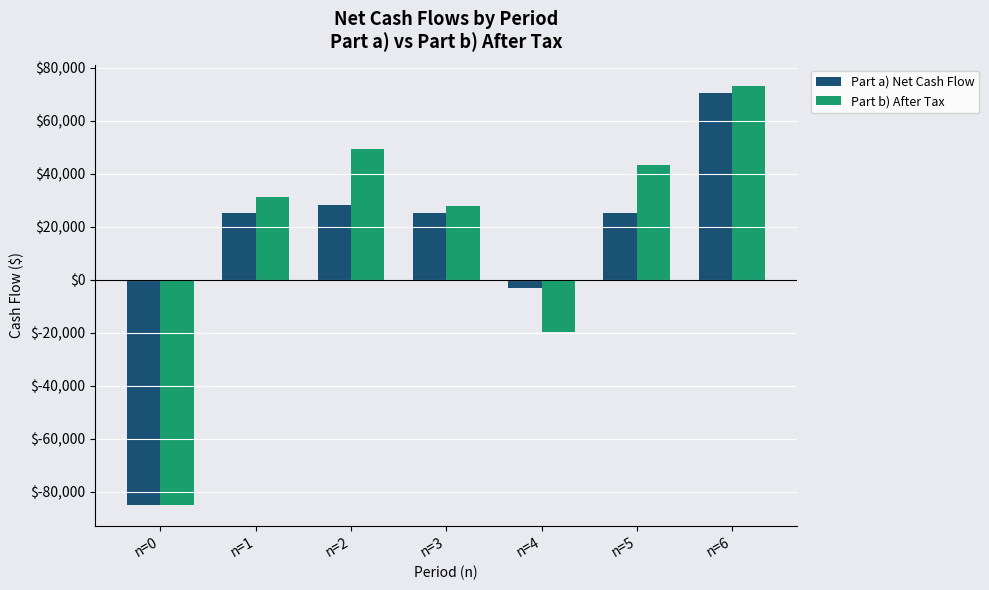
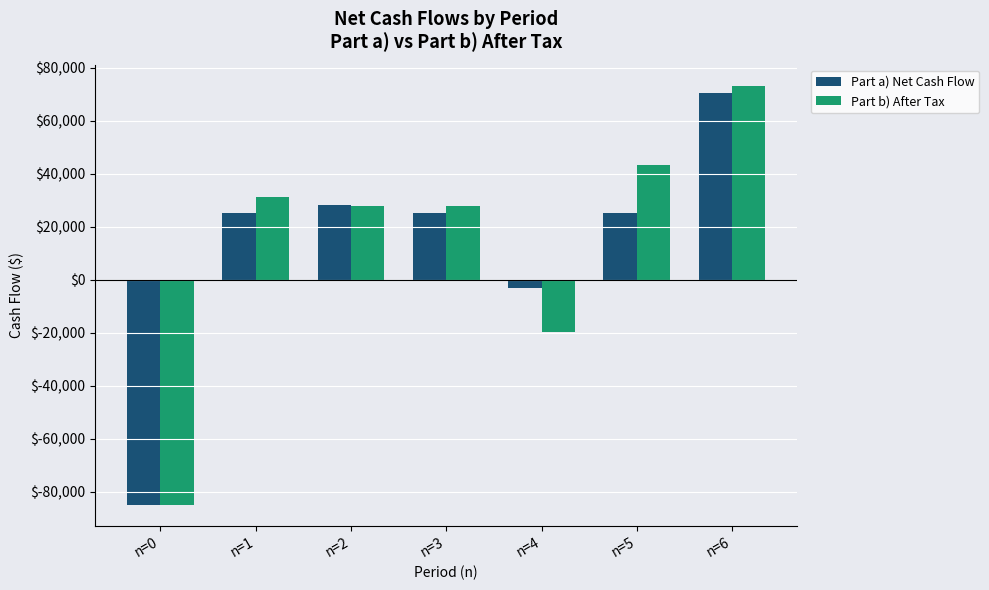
Part b) After Tax, n=2: $49,000 -> $28,000
